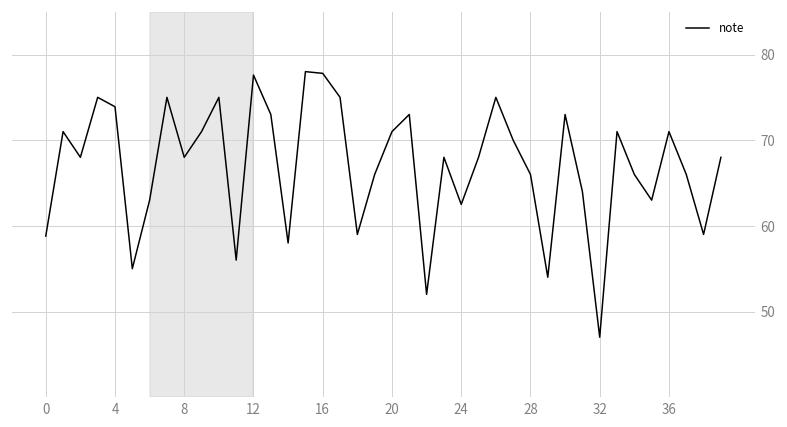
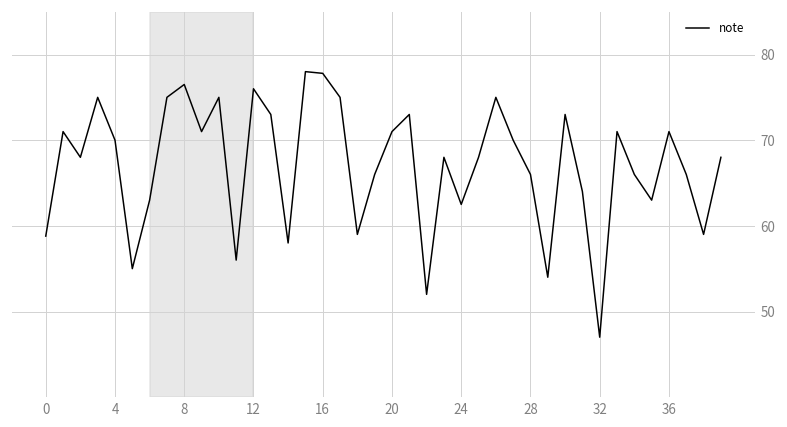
4: 74 -> 70
8: 68 -> 77
12: 78 -> 76
